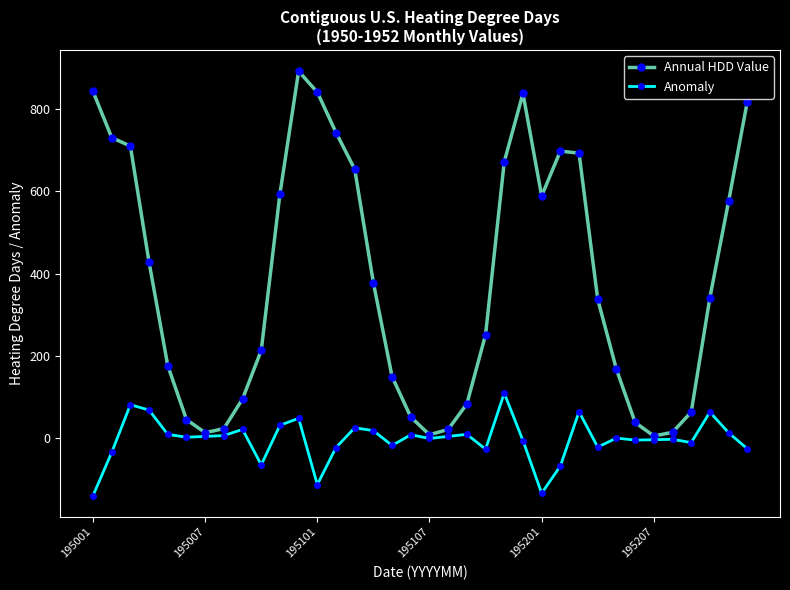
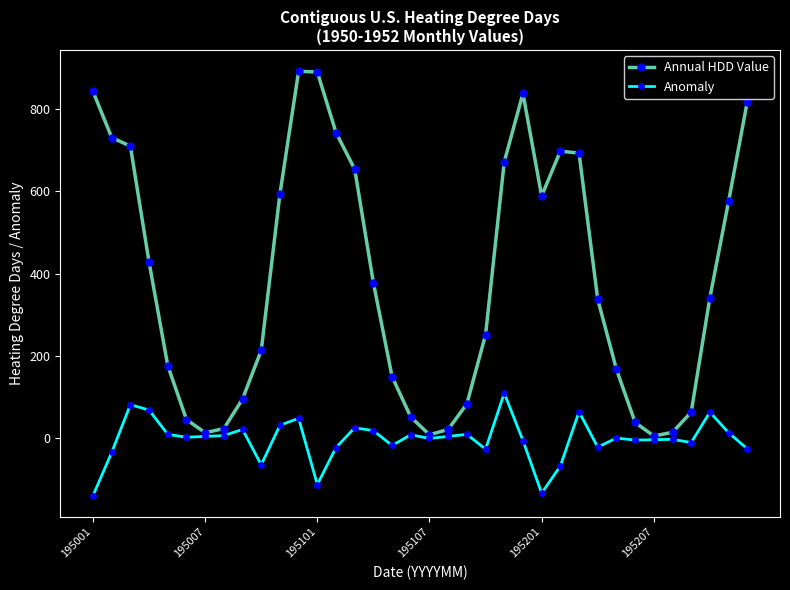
Annual HDD Value, 195101: 840 -> 890
